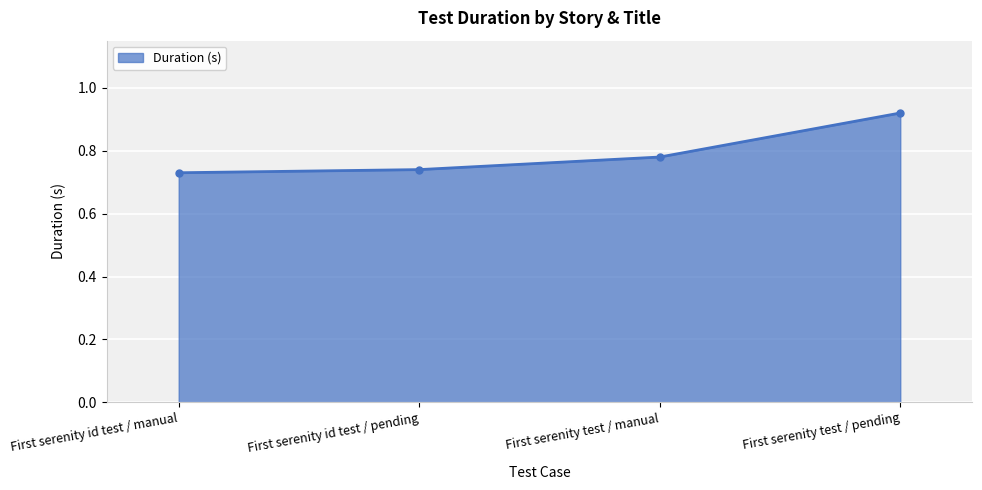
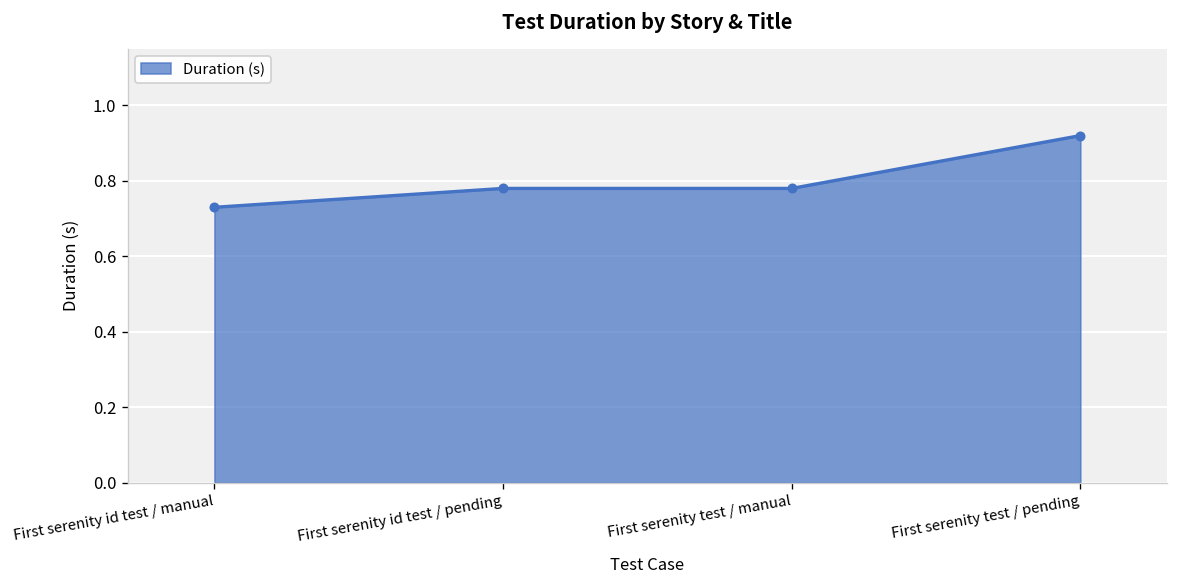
First serenity id test / pending: 0.74 -> 0.78
